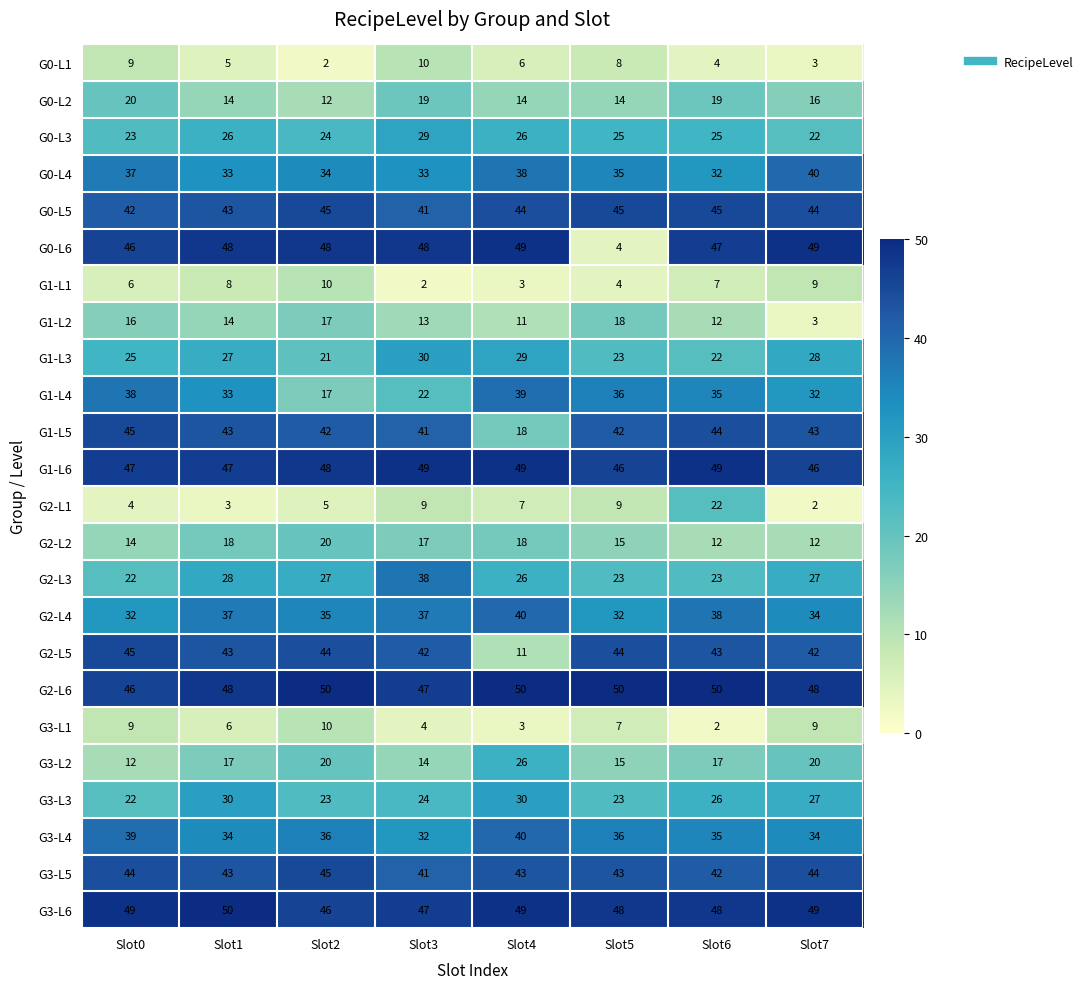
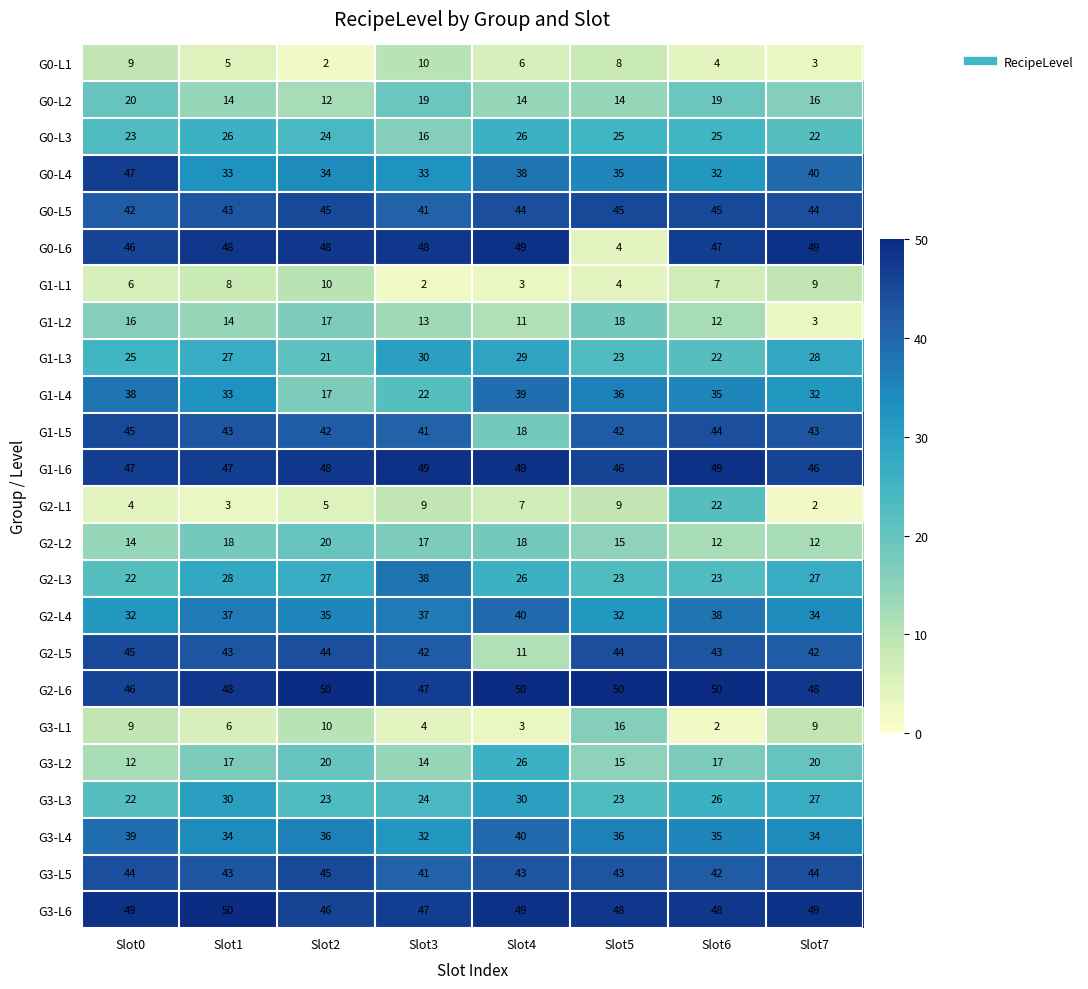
G0-L3, Slot3: 29 -> 16
G0-L4, Slot0: 37 -> 47
G3-L1, Slot5: 7 -> 16
